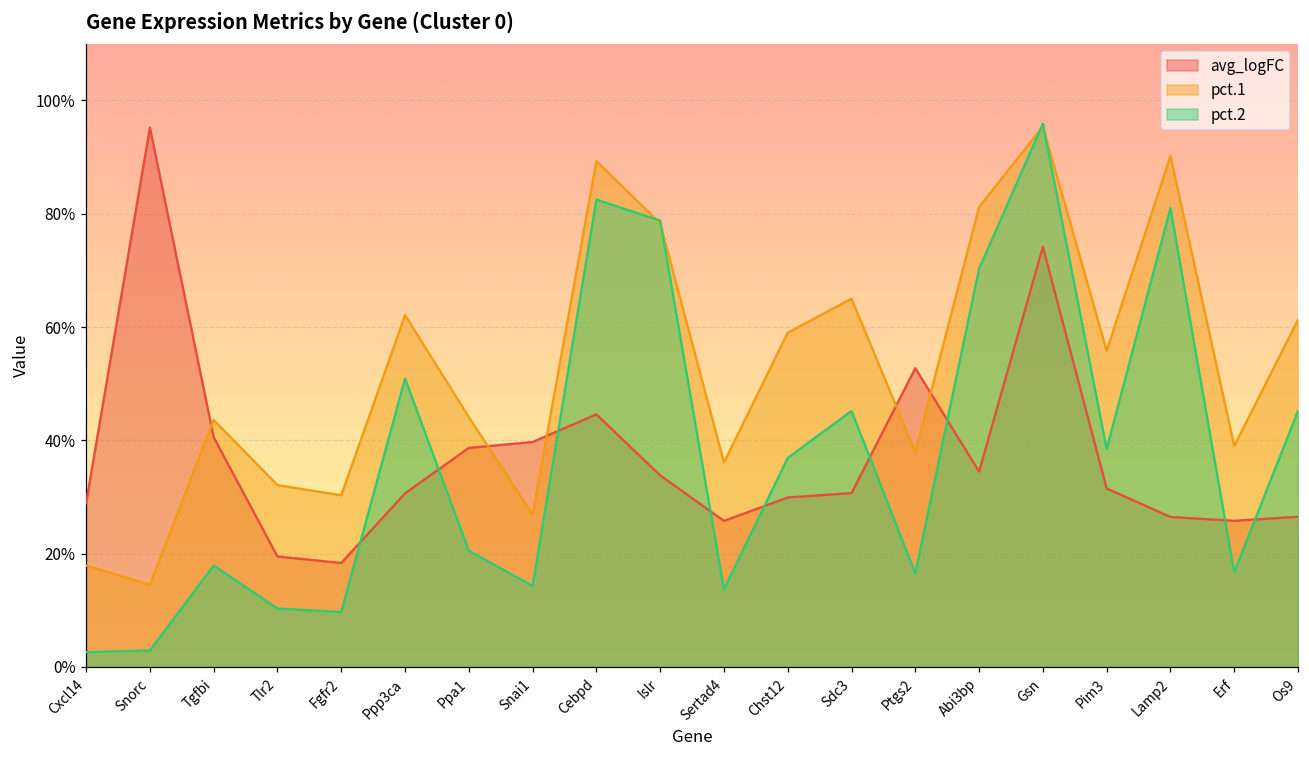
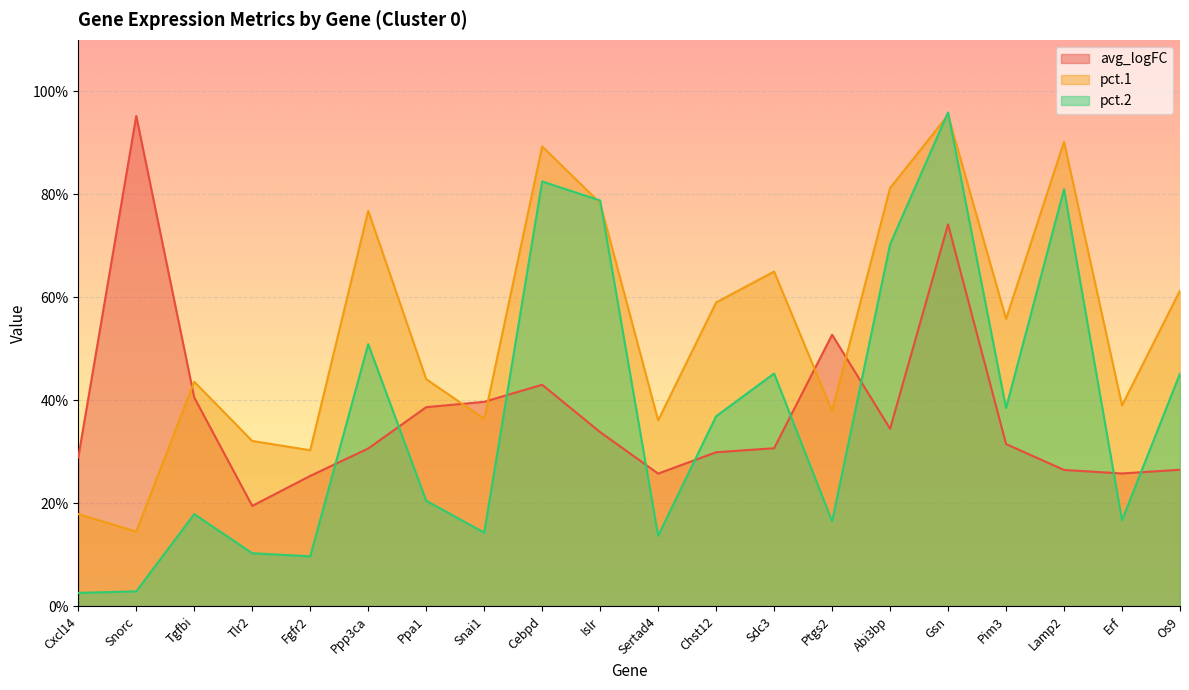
avg_logFC, Fgfr2: 18% -> 25%
pct.1, Ppp3ca: 62% -> 77%
pct.1, Snai1: 27% -> 36%
avg_logFC, Cebpd: 45% -> 43%
